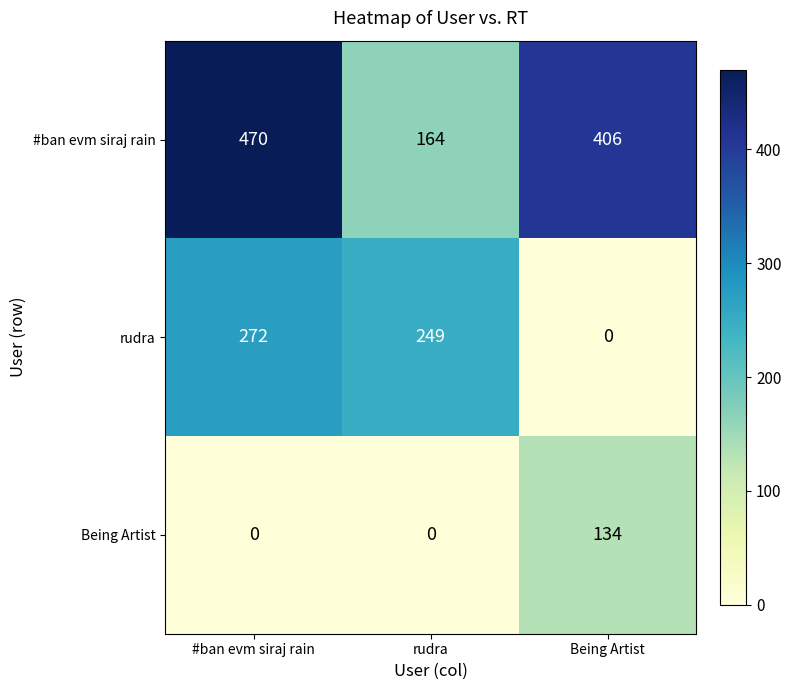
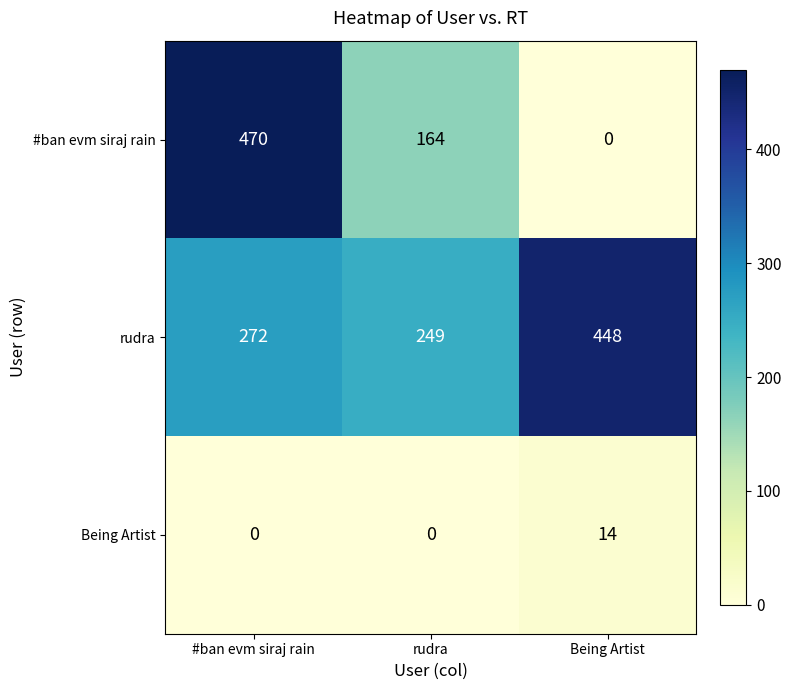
#ban evm siraj rain, Being Artist: 406 -> 0
rudra, Being Artist: 0 -> 448
Being Artist, Being Artist: 134 -> 14
